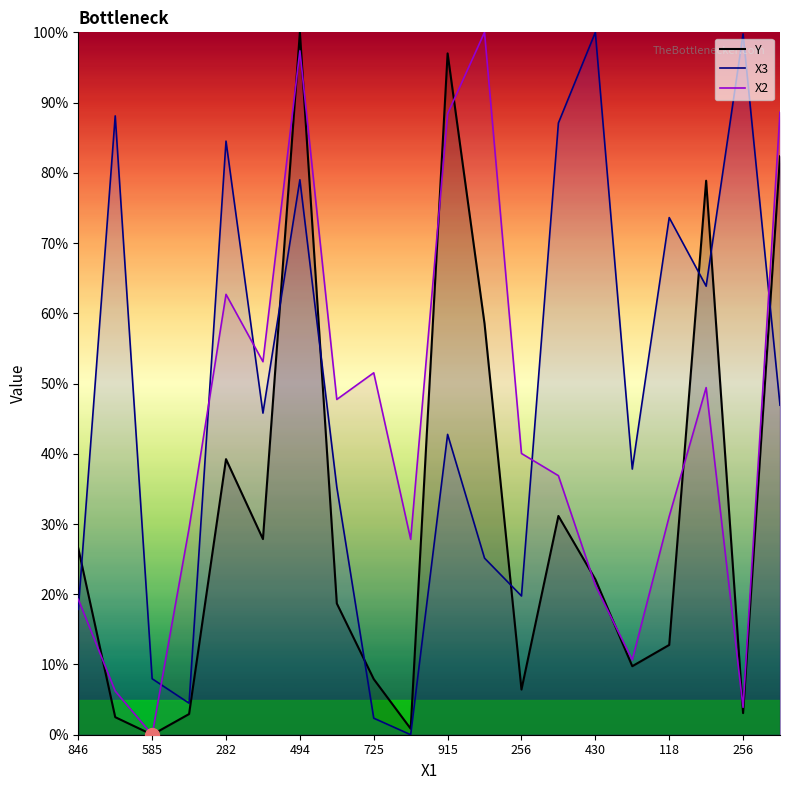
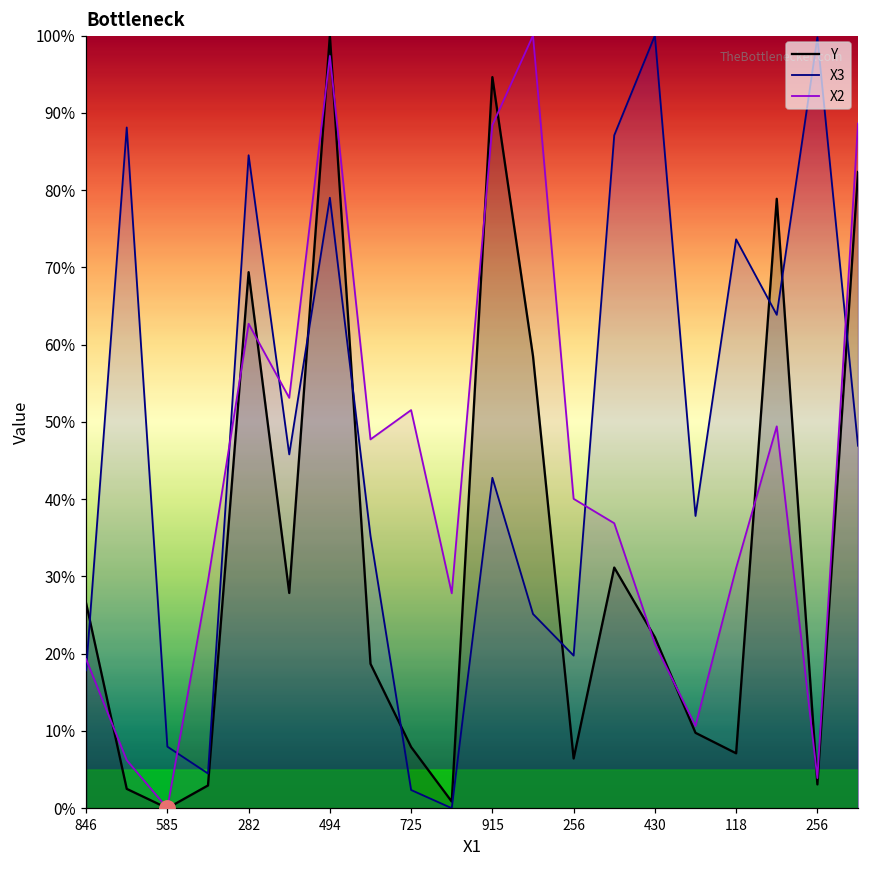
Y, 282: 39% -> 69%
Y, 915: 97% -> 95%
Y, 118: 13% -> 7%
